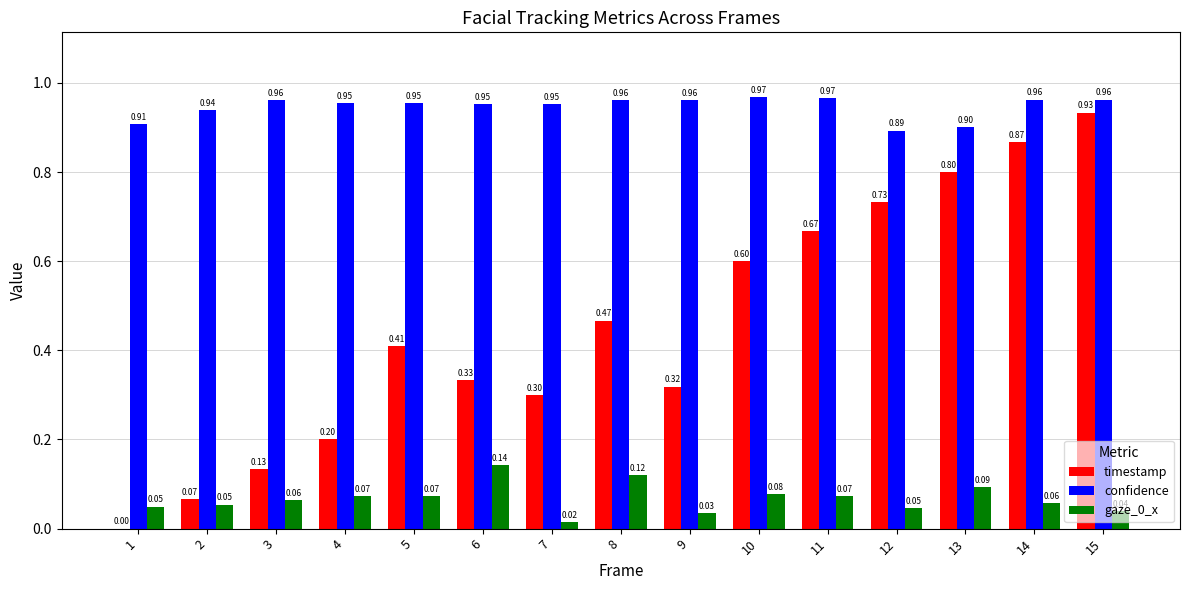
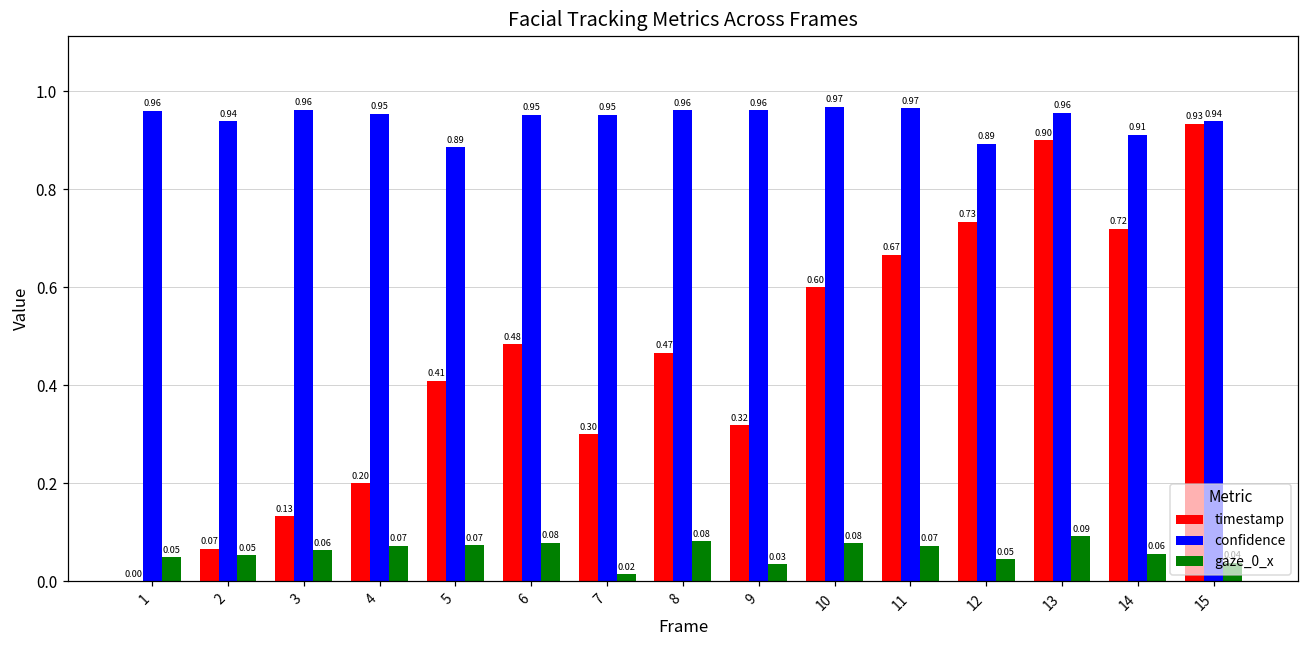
confidence, 1: 0.91 -> 0.96
confidence, 5: 0.95 -> 0.89
timestamp, 6: 0.33 -> 0.48
gaze_0_x, 6: 0.14 -> 0.08
gaze_0_x, 8: 0.12 -> 0.08
timestamp, 13: 0.80 -> 0.90
confidence, 13: 0.90 -> 0.96
timestamp, 14: 0.87 -> 0.72
confidence, 14: 0.96 -> 0.91
confidence, 15: 0.96 -> 0.94
